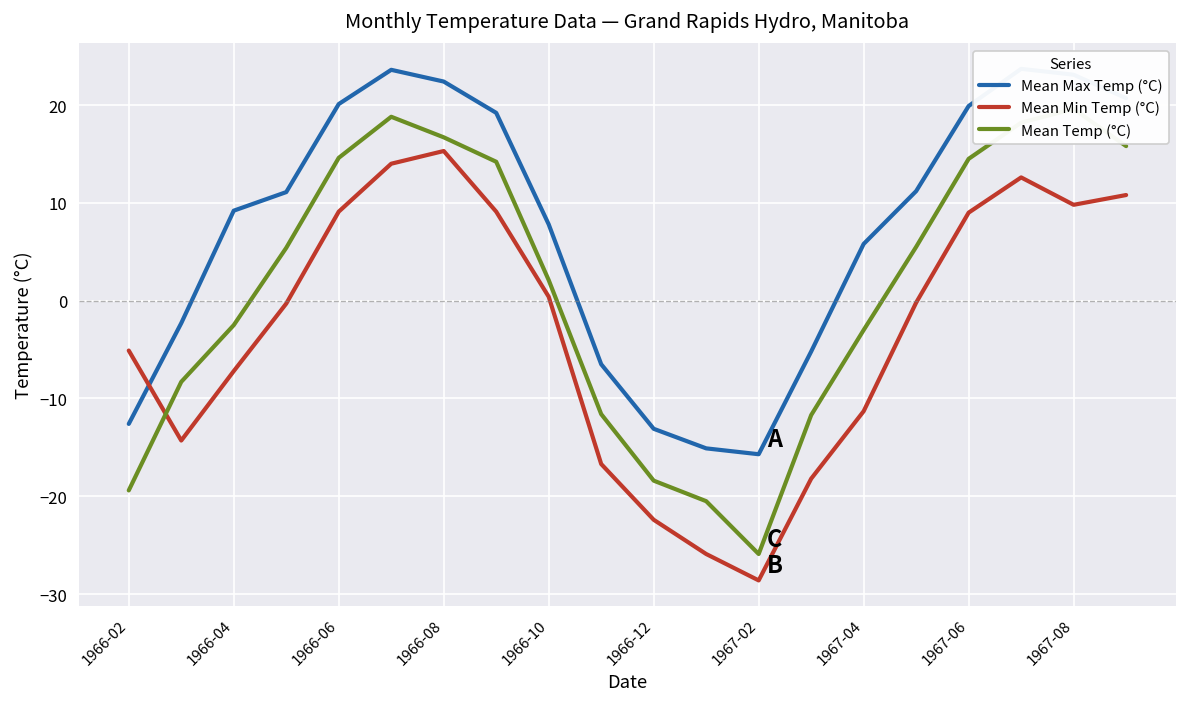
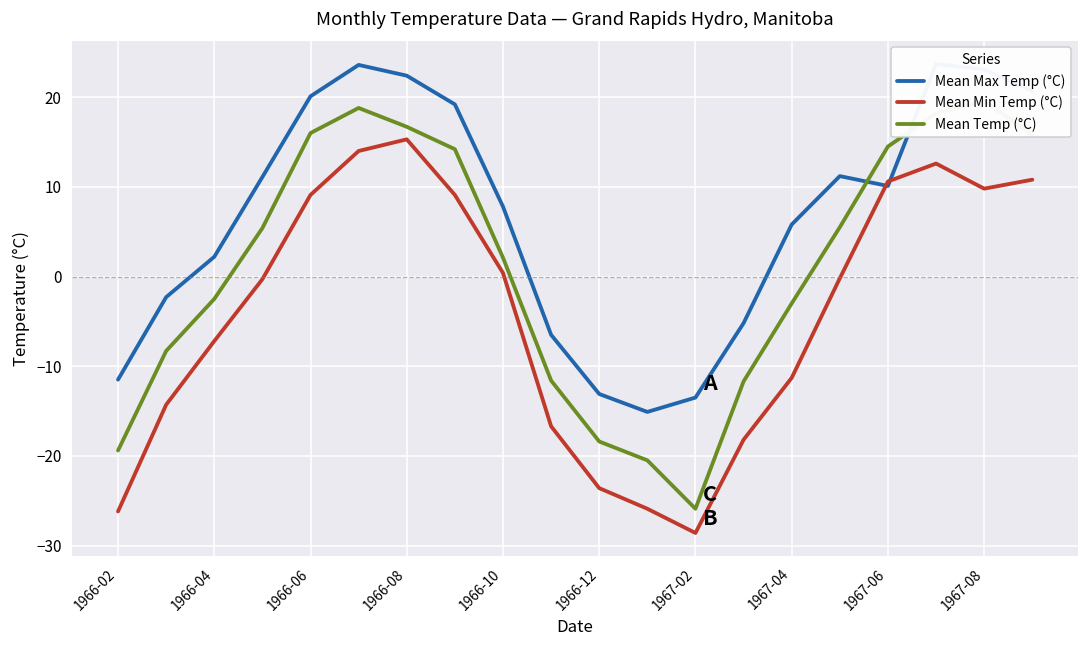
Mean Max Temp (°C), 1966-02: -13 -> -12
Mean Min Temp (°C), 1966-02: -5 -> -26
Mean Max Temp (°C), 1966-04: 9 -> 2
Mean Temp (°C), 1966-06: 15 -> 16
Mean Min Temp (°C), 1966-12: -22 -> -24
Mean Max Temp (°C), 1967-02: -16 -> -14
Mean Max Temp (°C), 1967-06: 20 -> 10
Mean Min Temp (°C), 1967-06: 9 -> 11
